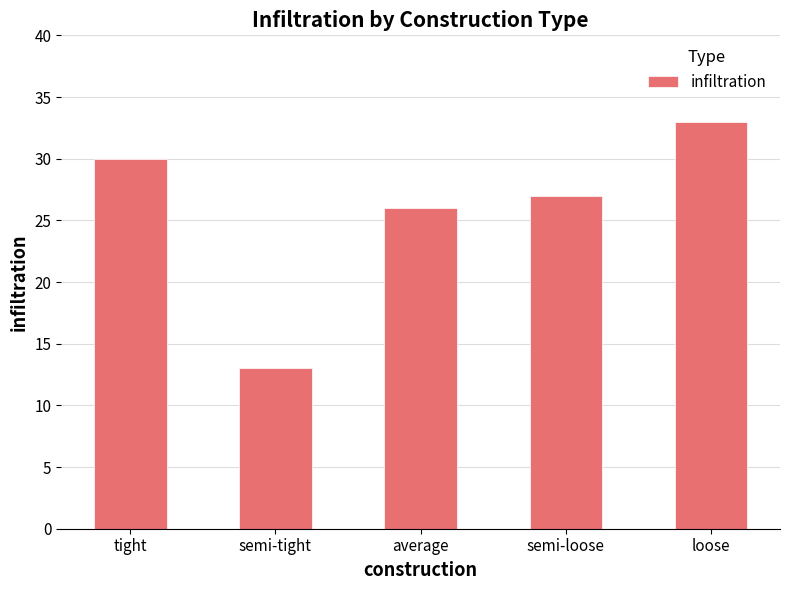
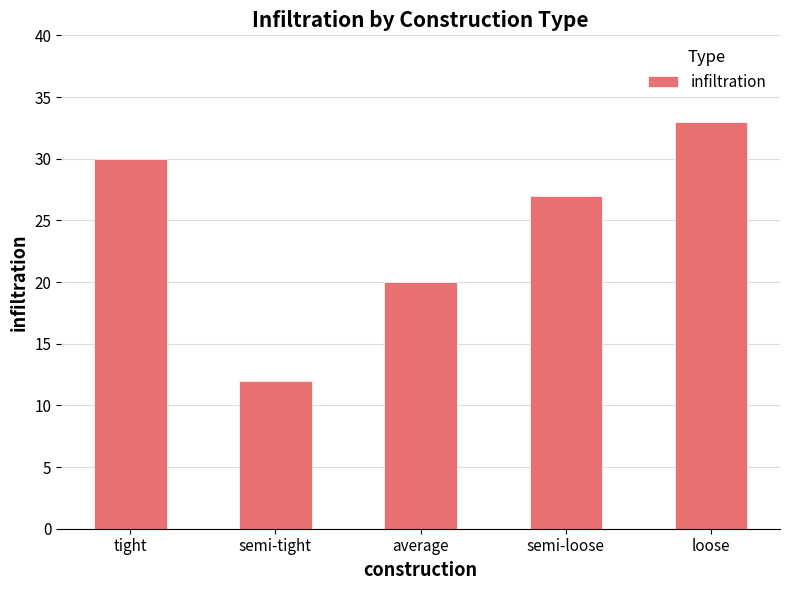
semi-tight: 13 -> 12
average: 26 -> 20
